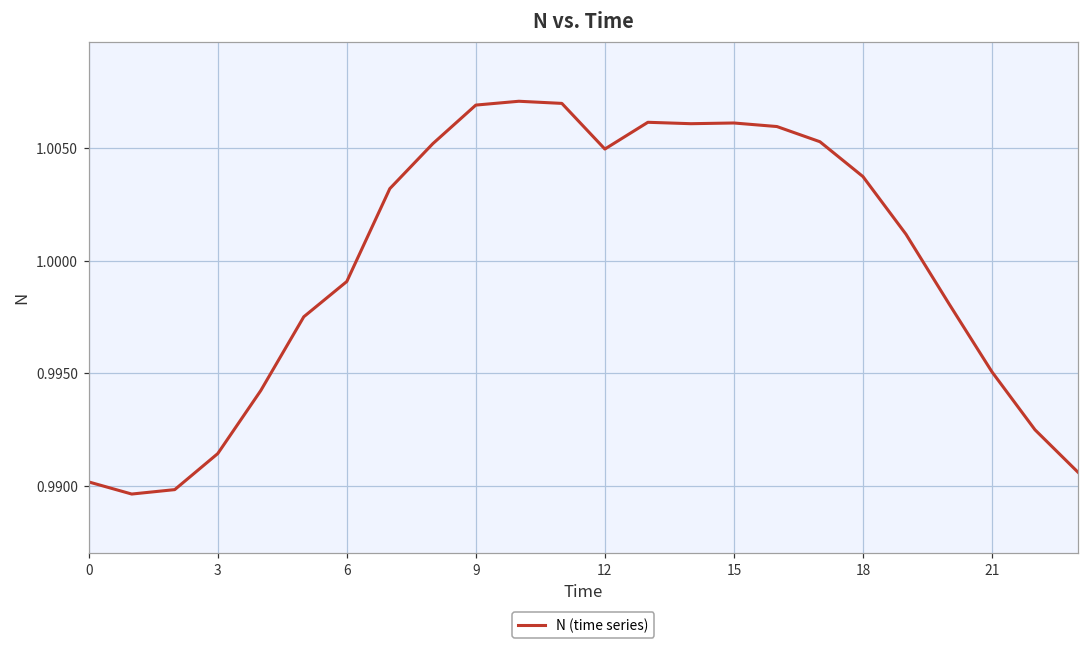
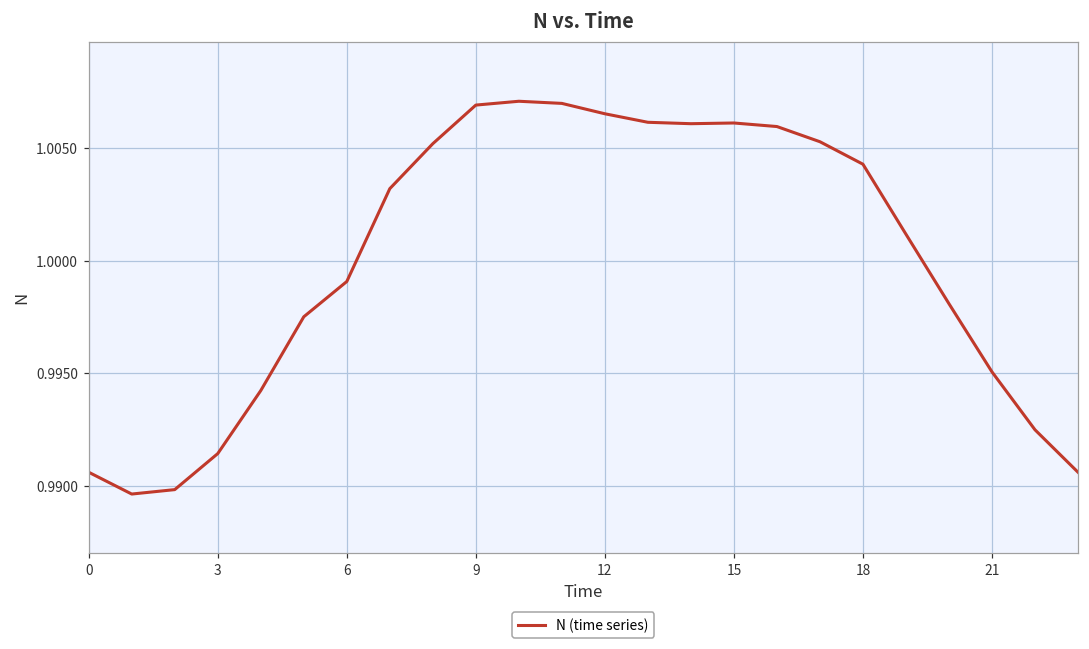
0: 0.9902 -> 0.9906
12: 1.0050 -> 1.0065
18: 1.0037 -> 1.0043
